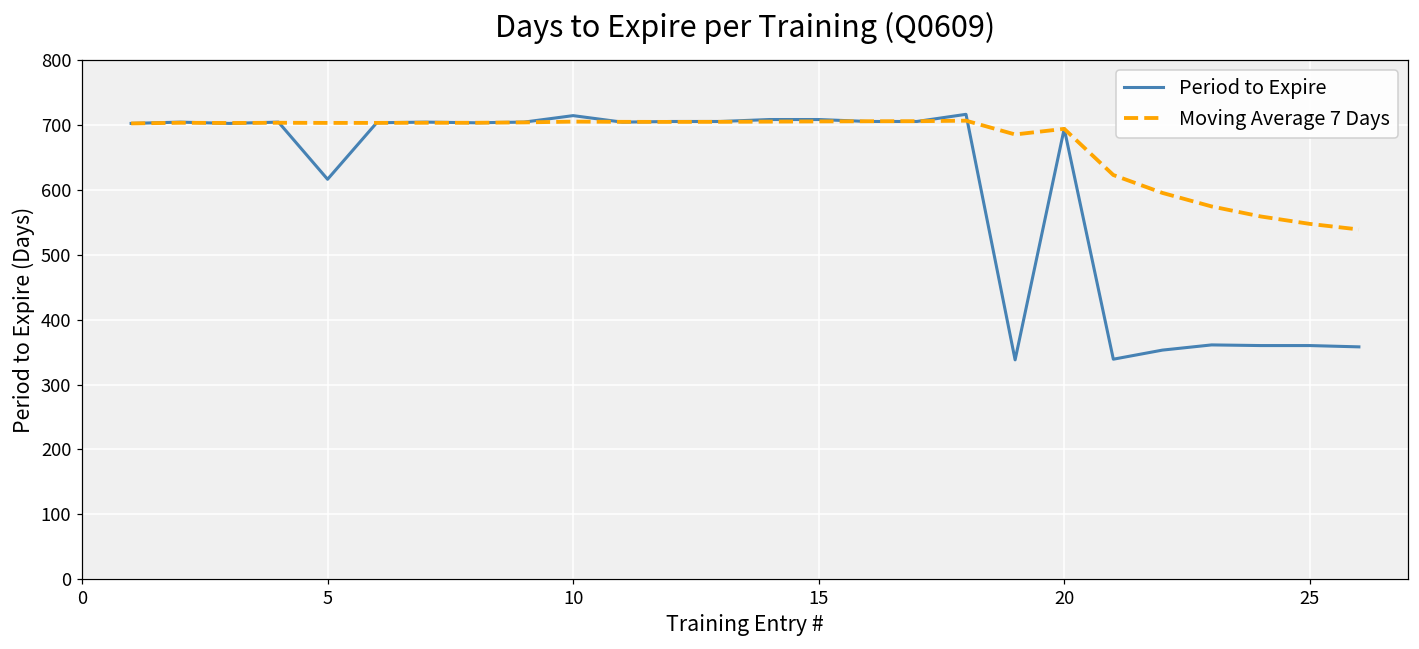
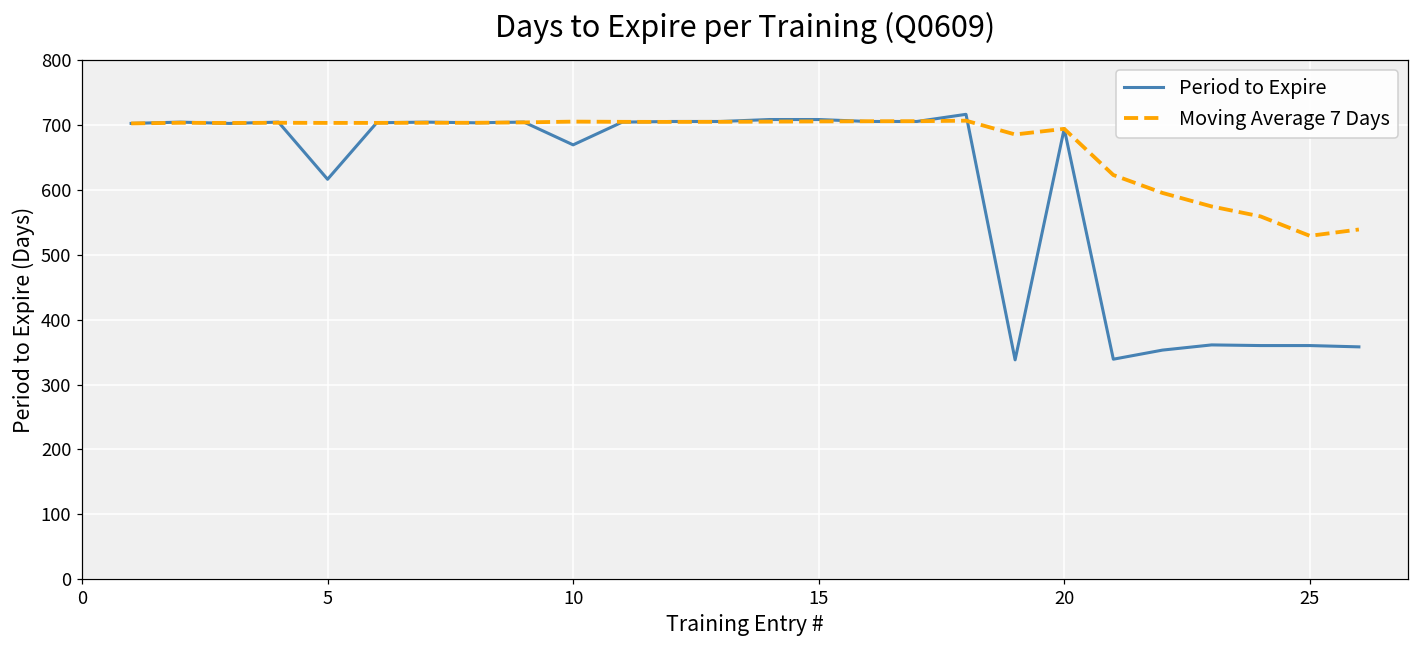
Period to Expire, 10: 710 -> 670
Moving Average 7 Days, 25: 550 -> 530
